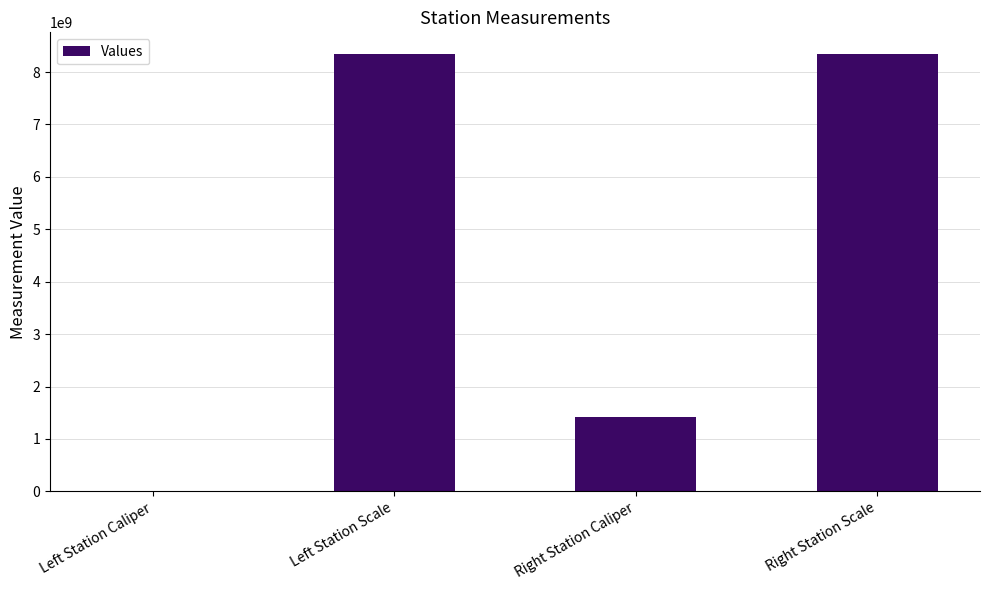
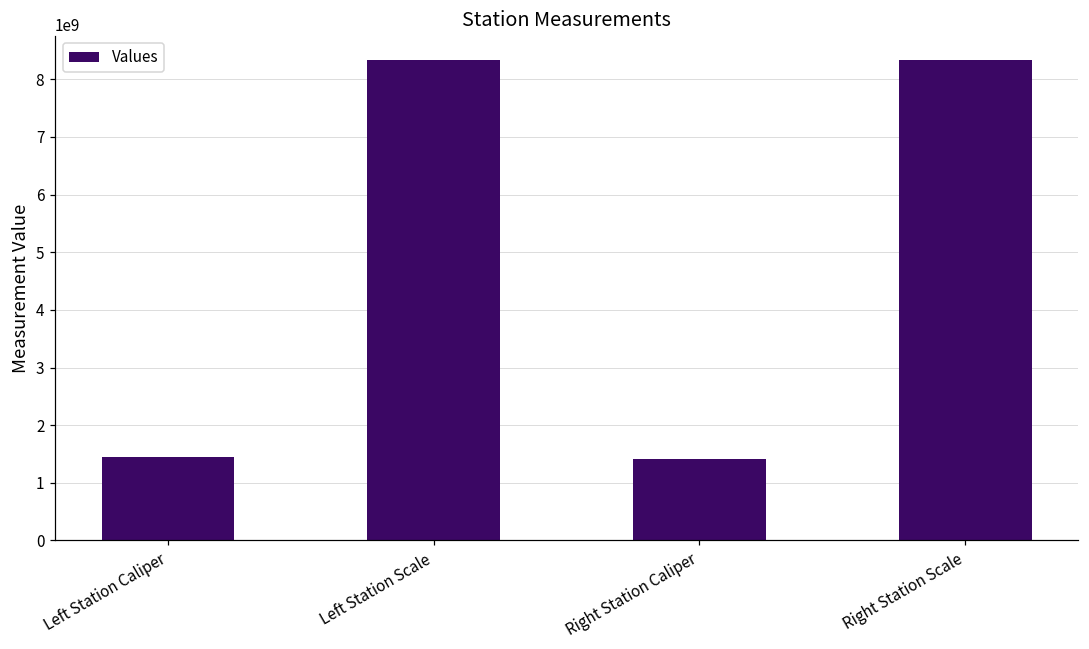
Left Station Caliper: 0 -> 1400000000
